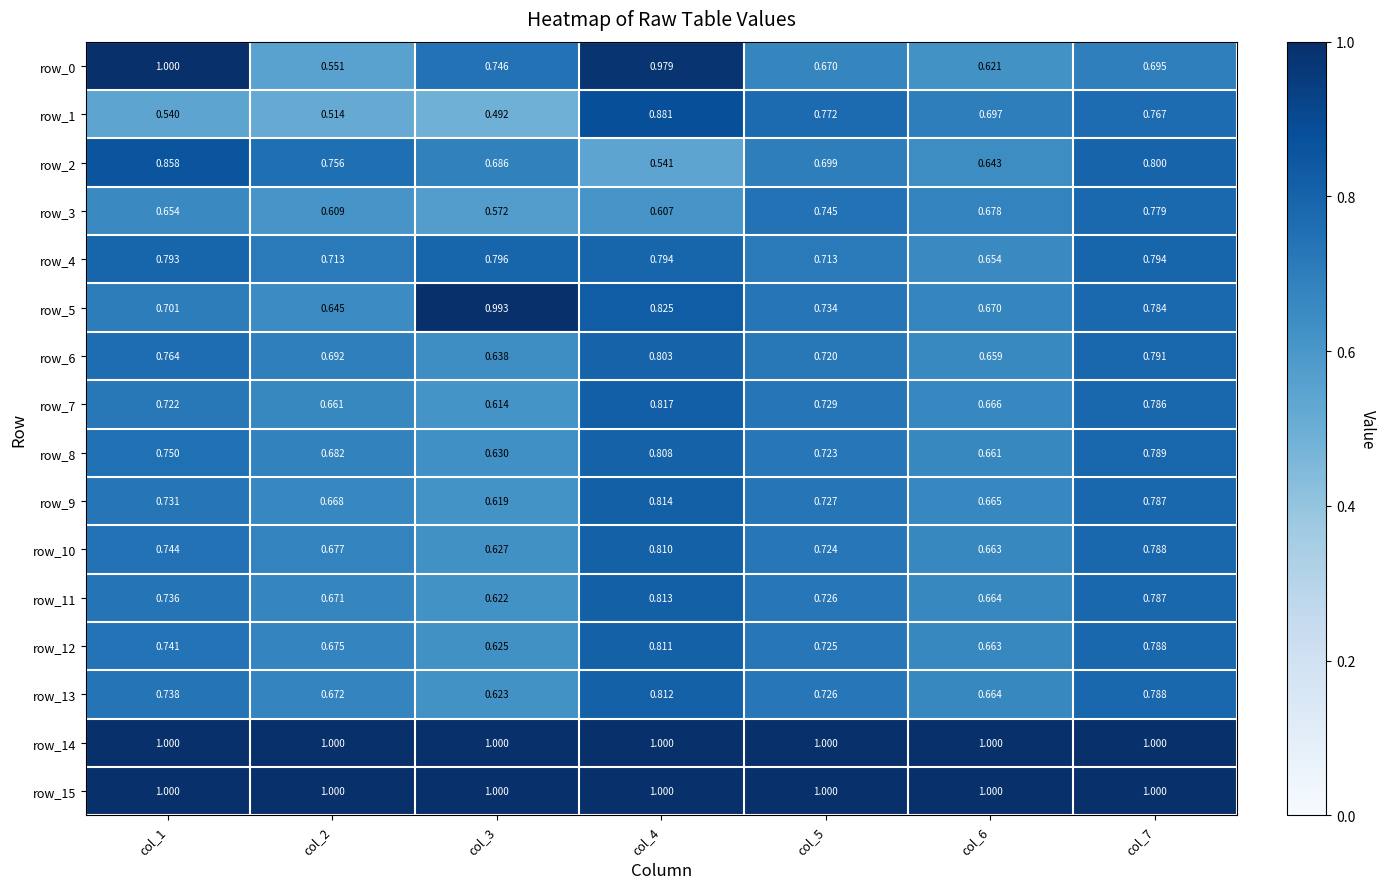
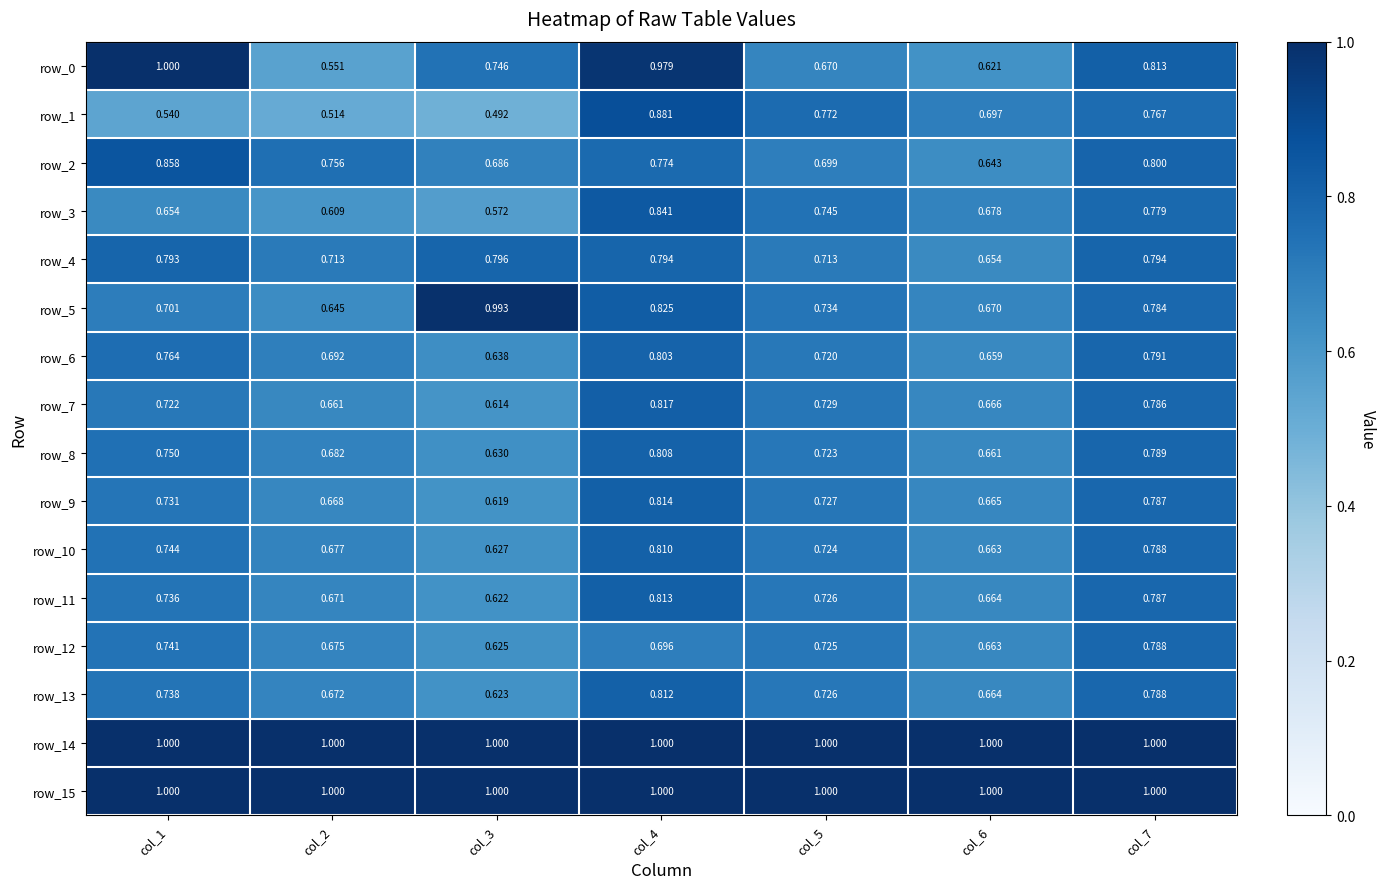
row_0, col_7: 0.695 -> 0.813
row_2, col_4: 0.541 -> 0.774
row_3, col_4: 0.607 -> 0.841
row_12, col_4: 0.811 -> 0.696
